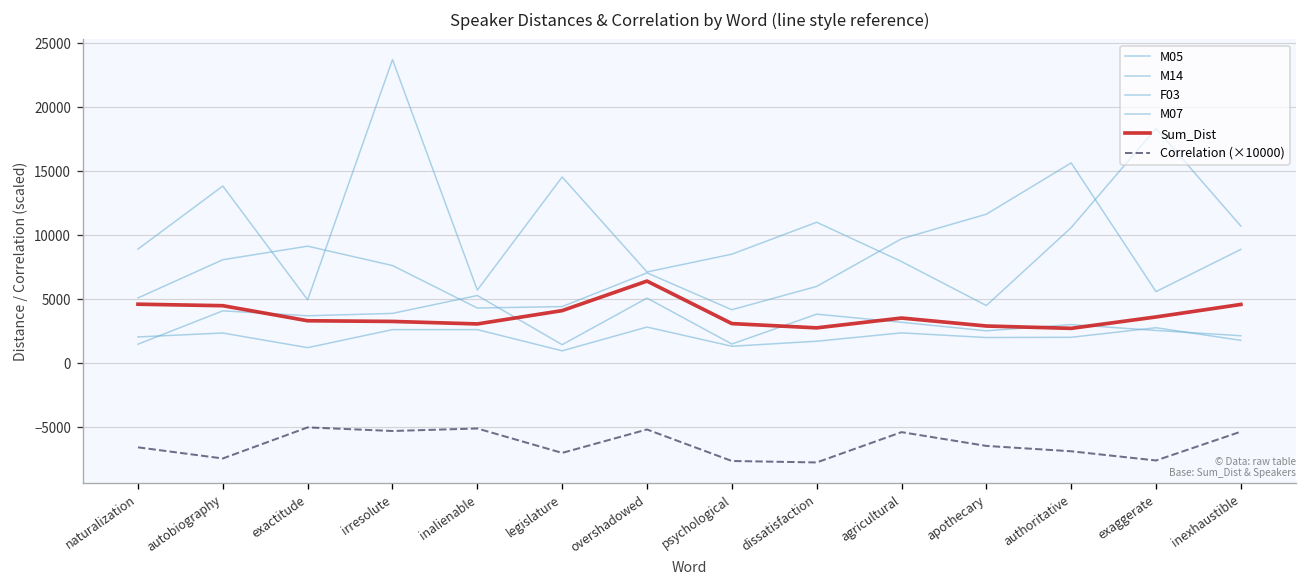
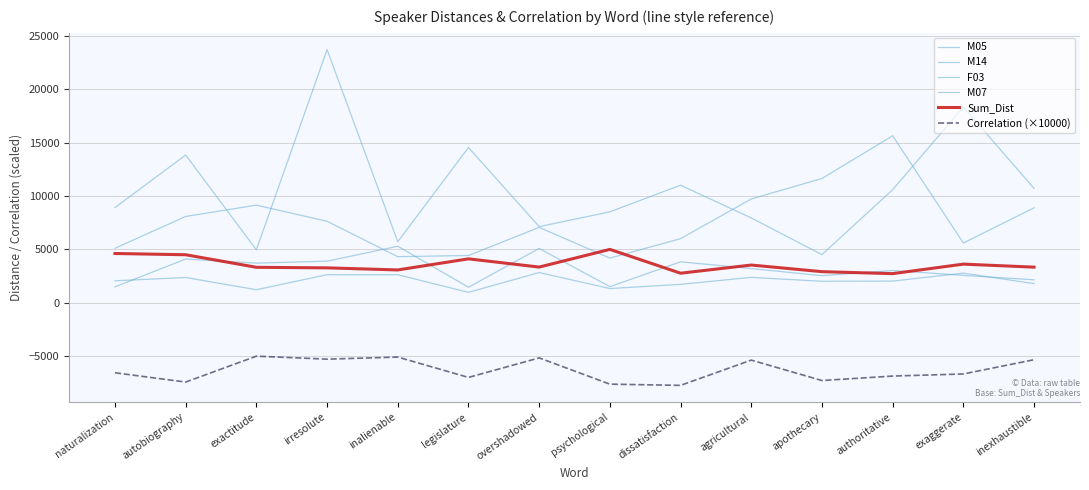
Sum_Dist, overshadowed: 6400 -> 3400
Sum_Dist, psychological: 3100 -> 5000
Correlation (×10000), apothecary: -6400 -> -7300
Correlation (×10000), exaggerate: -7600 -> -6700
Sum_Dist, inexhaustible: 4600 -> 3300
